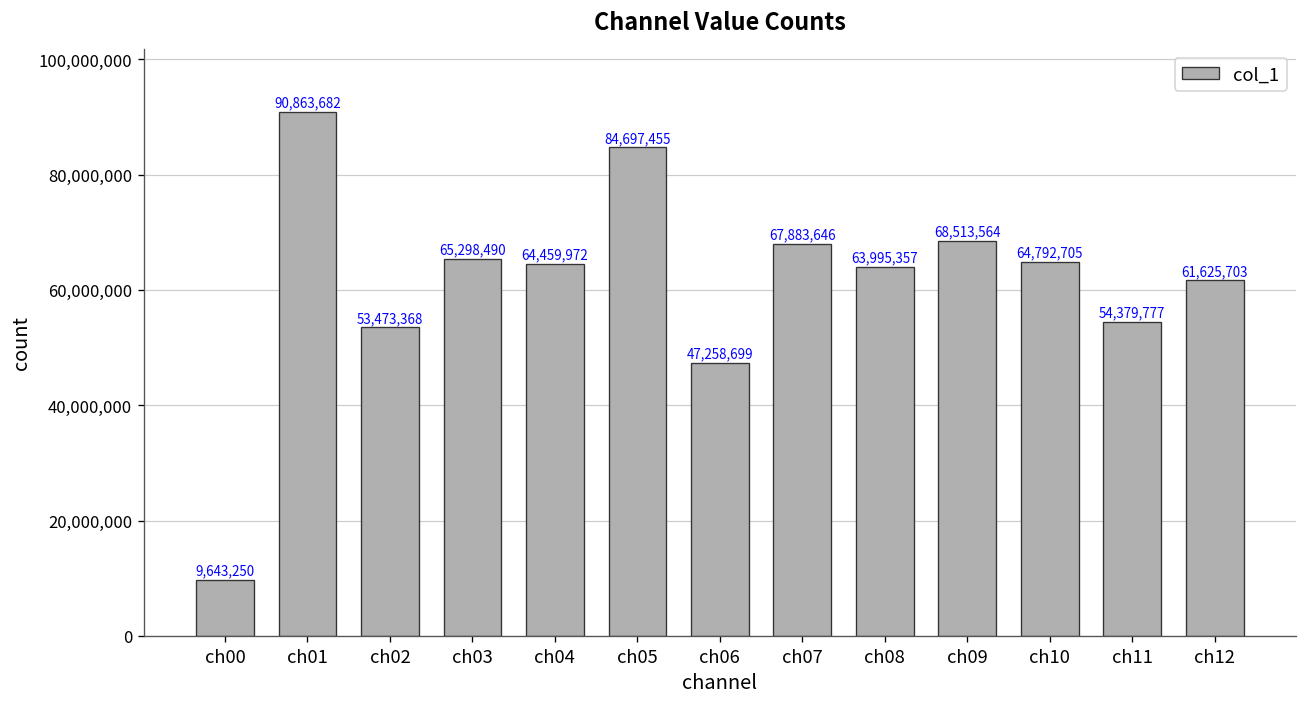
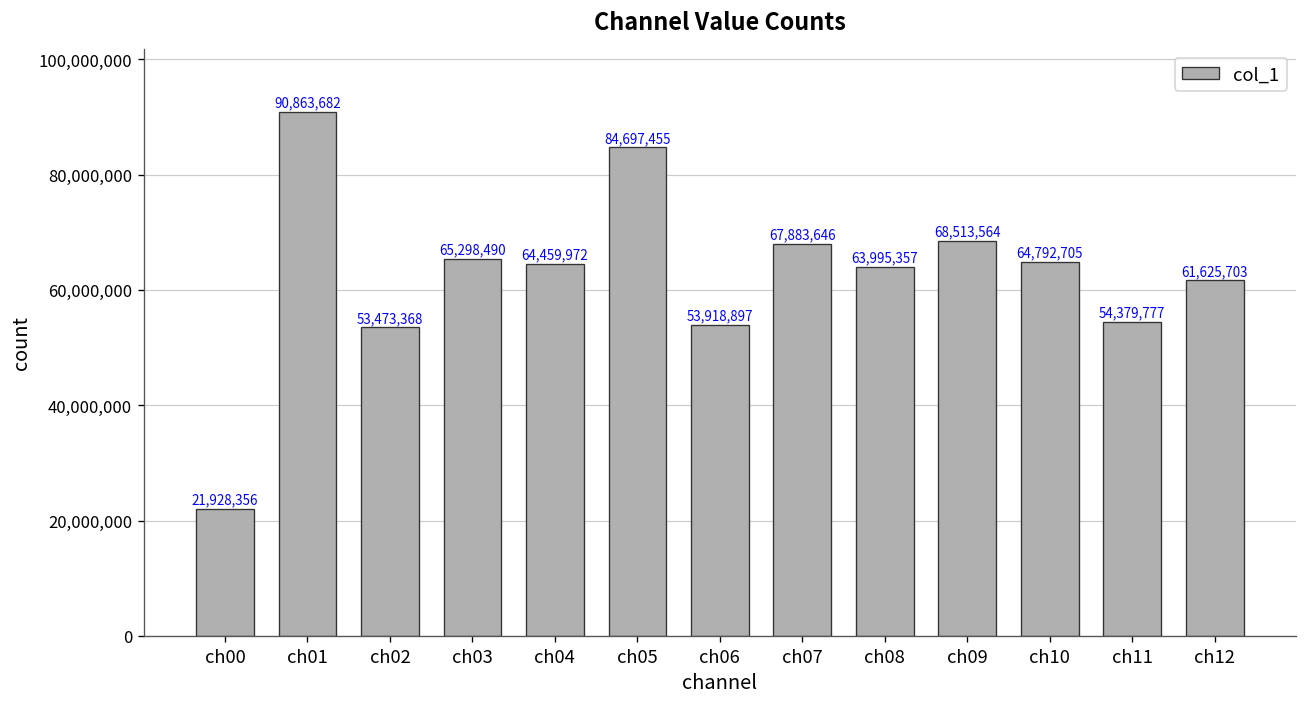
ch00: 9,643,250 -> 21,928,356
ch06: 47,258,699 -> 53,918,897
